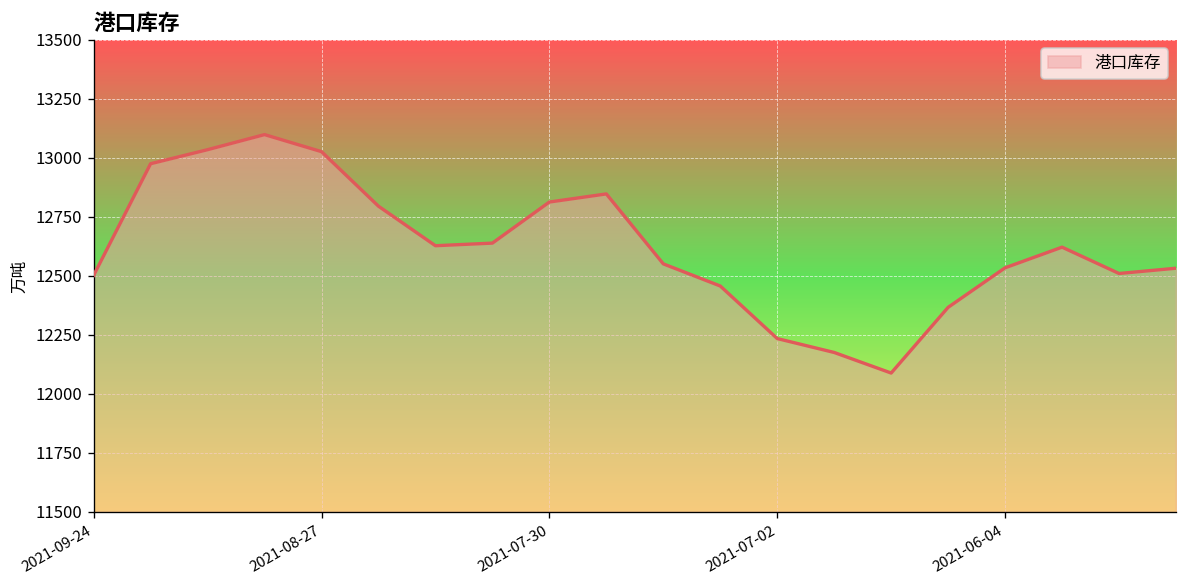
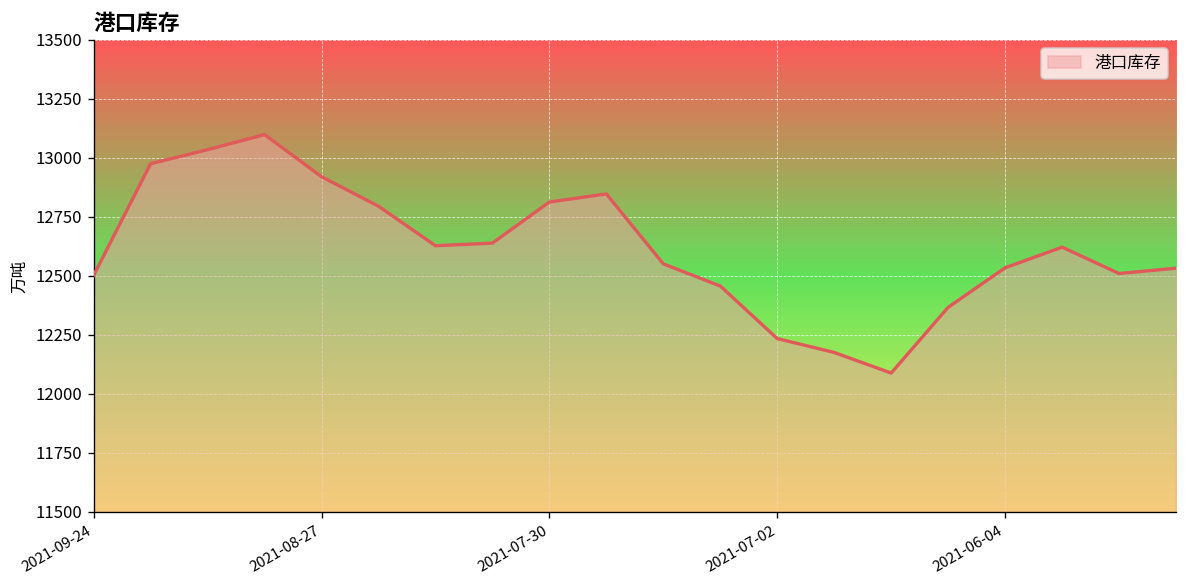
2021-08-27: 13030 -> 12920
